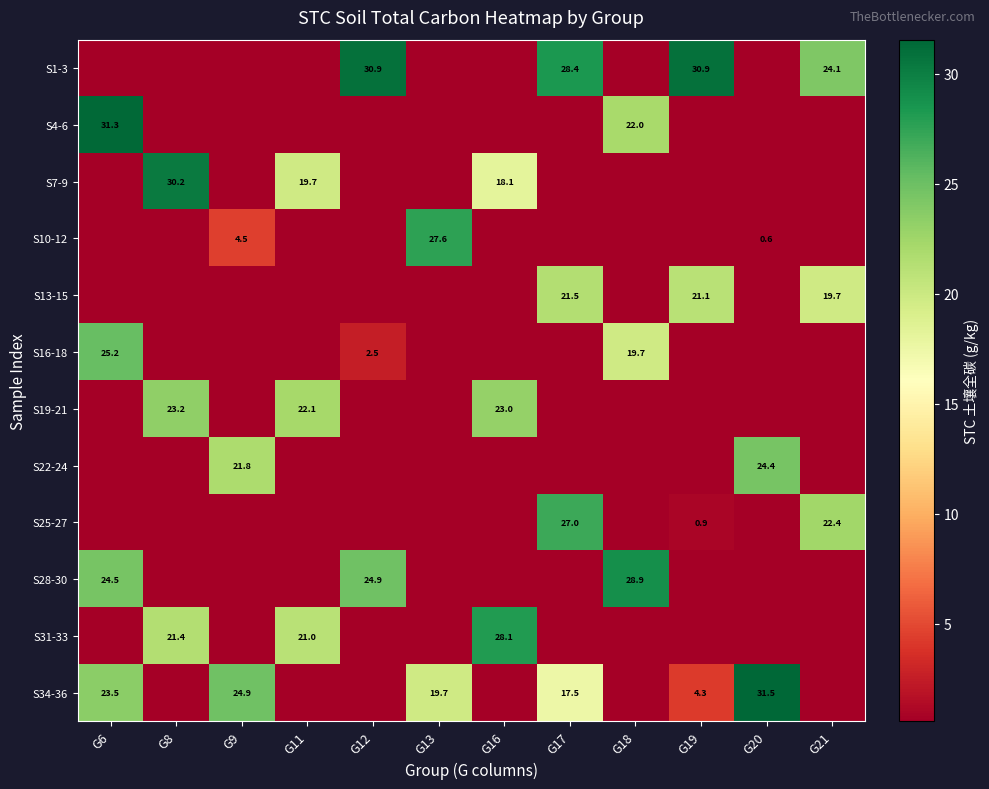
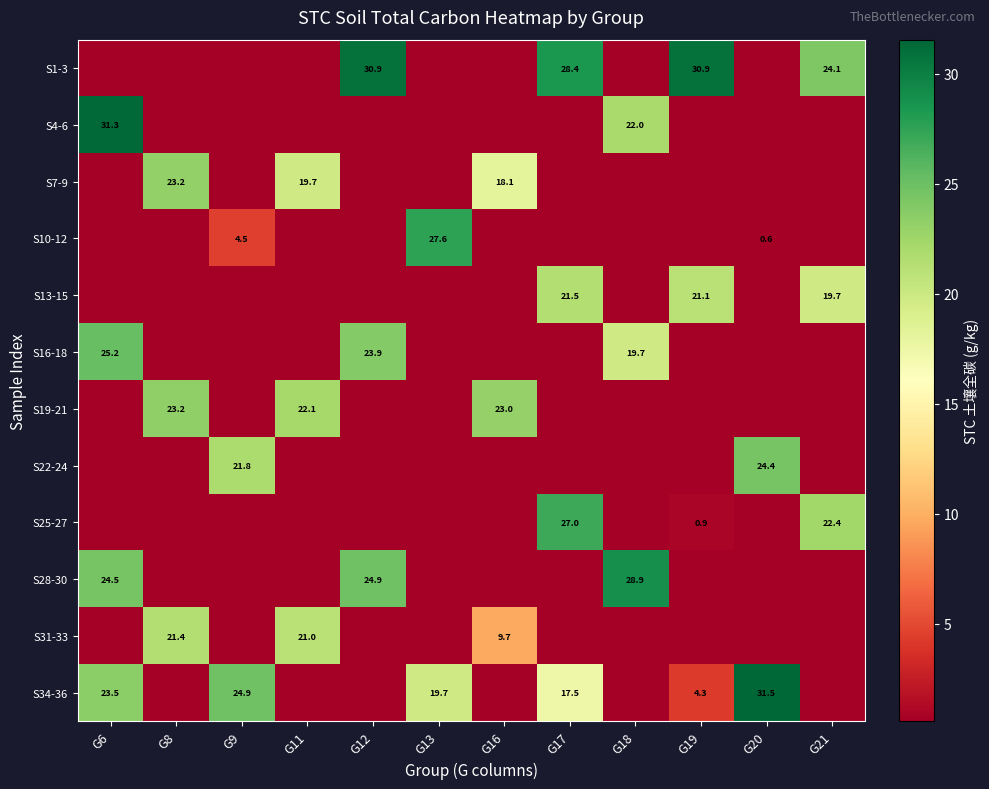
S7-9, G8: 30.2 -> 23.2
S16-18, G12: 2.5 -> 23.9
S31-33, G16: 28.1 -> 9.7
